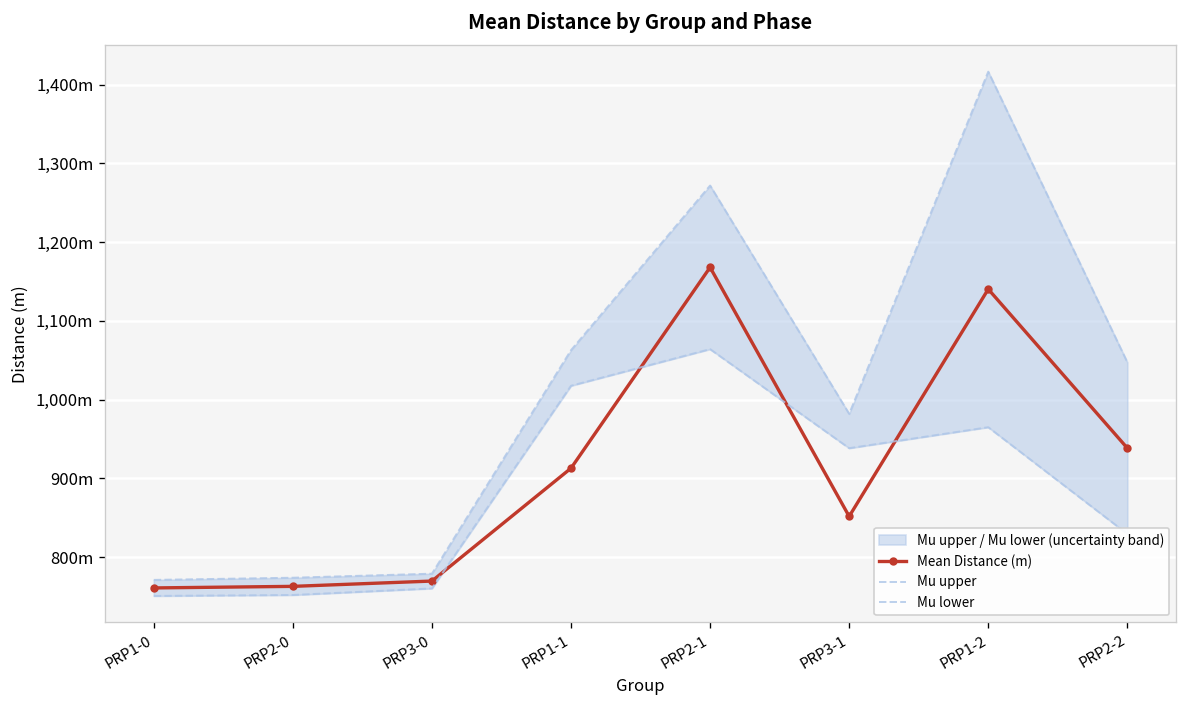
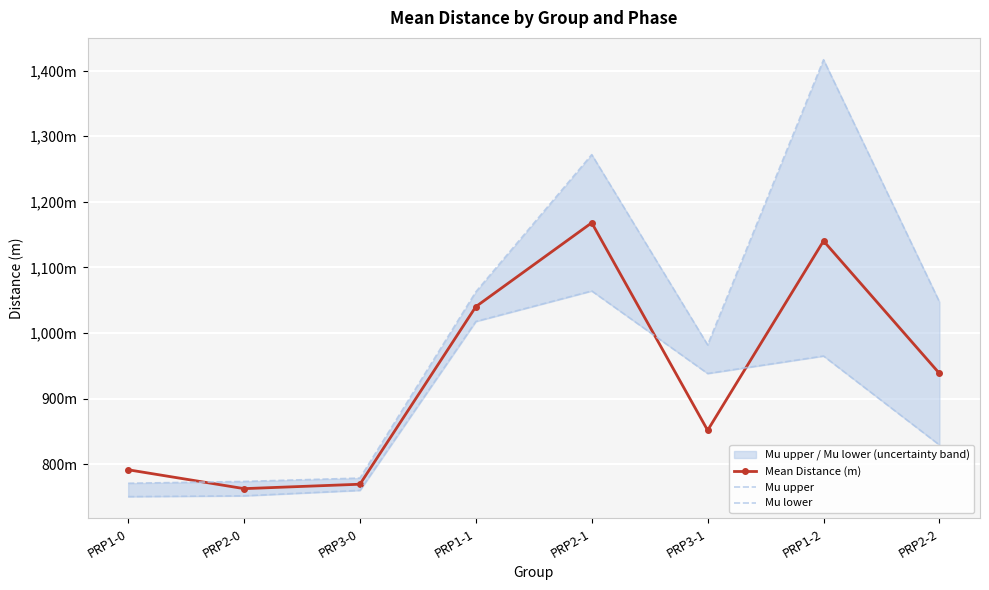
Mean Distance (m), PRP1-0: 760m -> 790m
Mean Distance (m), PRP1-1: 910m -> 1,040m
